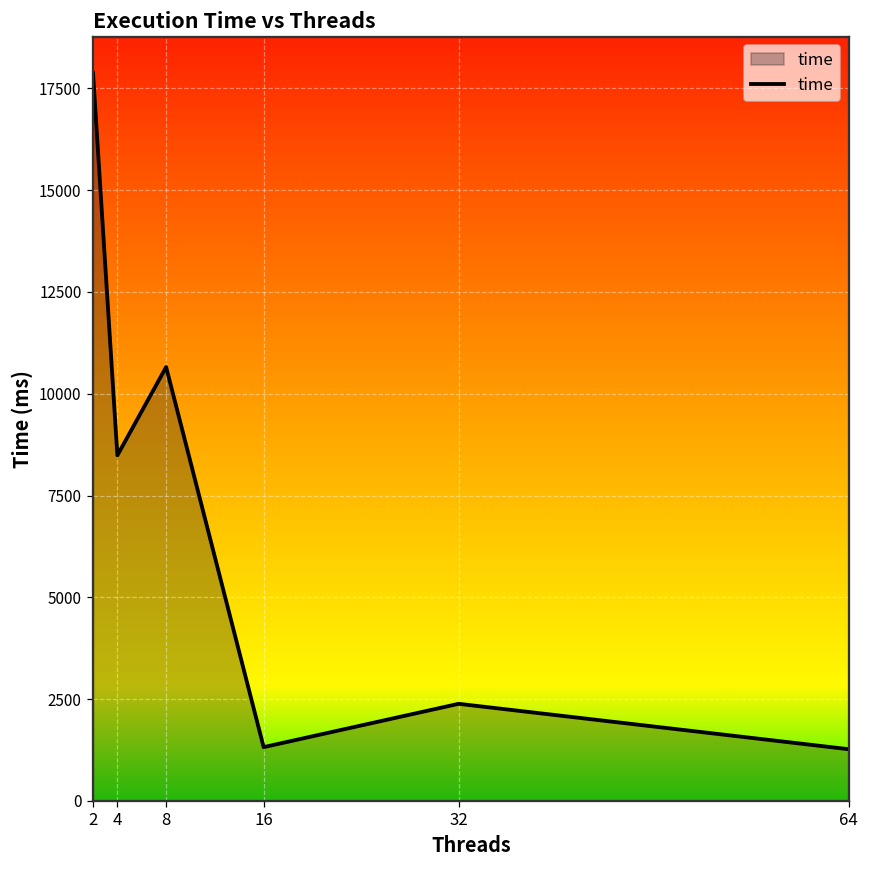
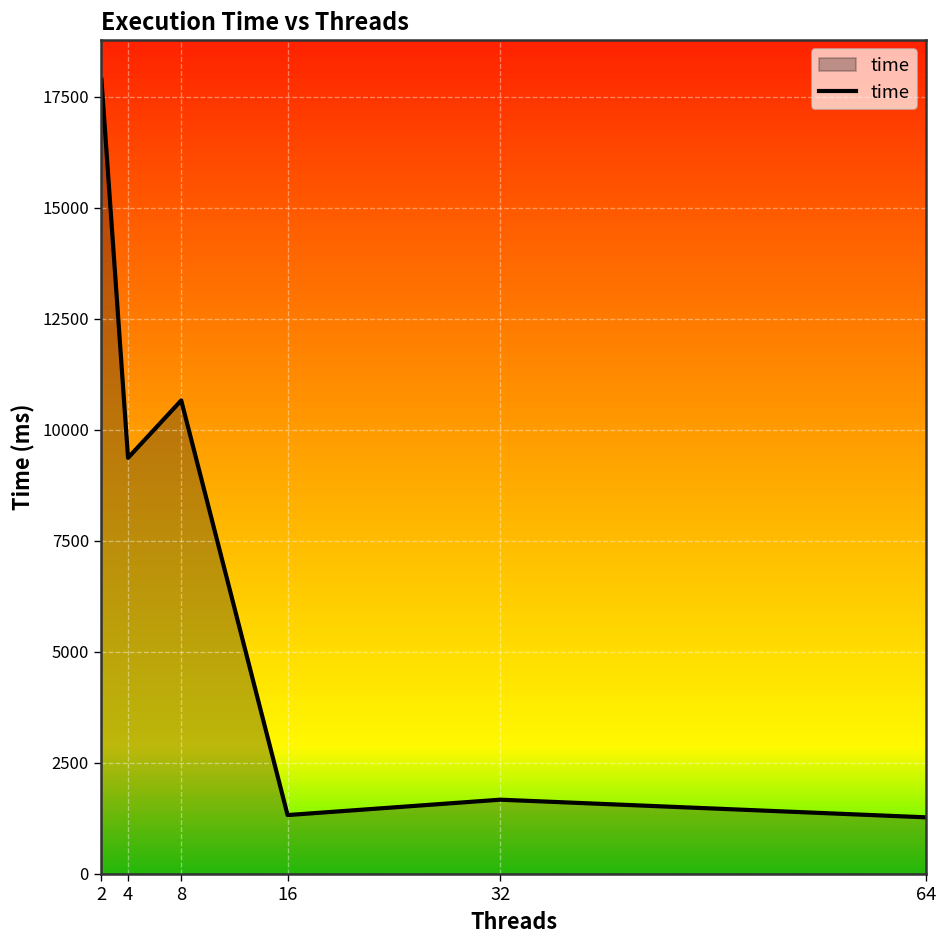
4: 8500 -> 9400
32: 2400 -> 1700
